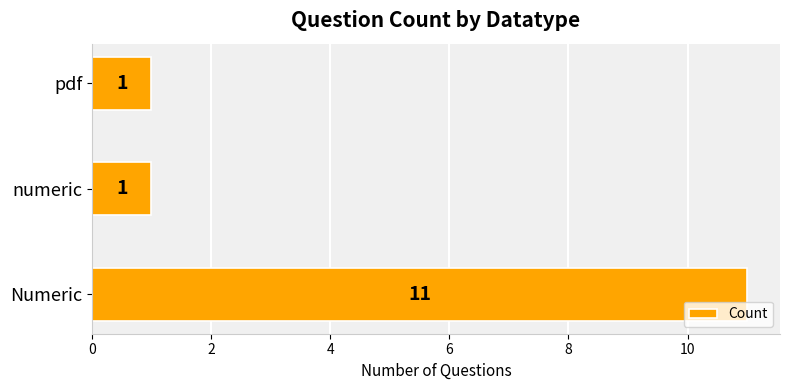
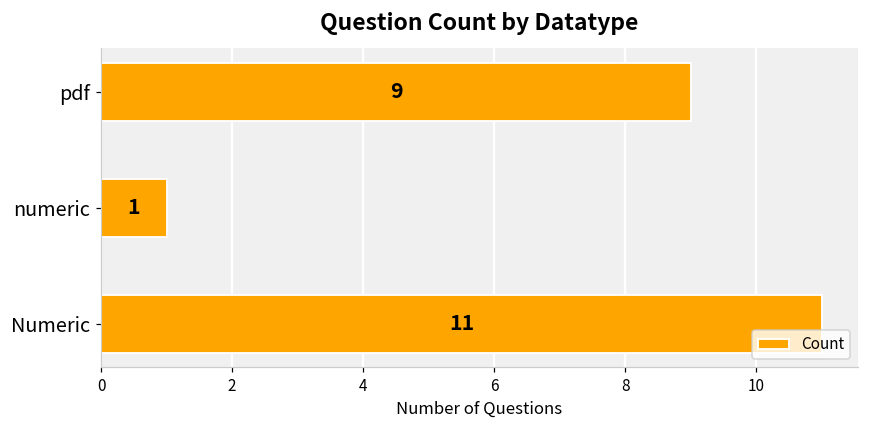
pdf: 1 -> 9
